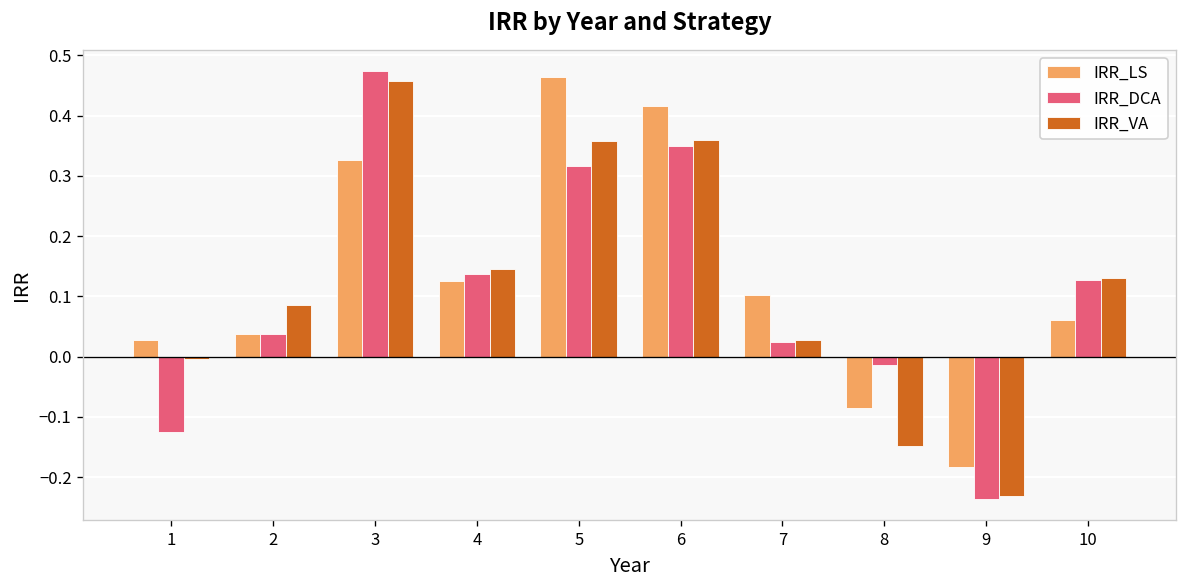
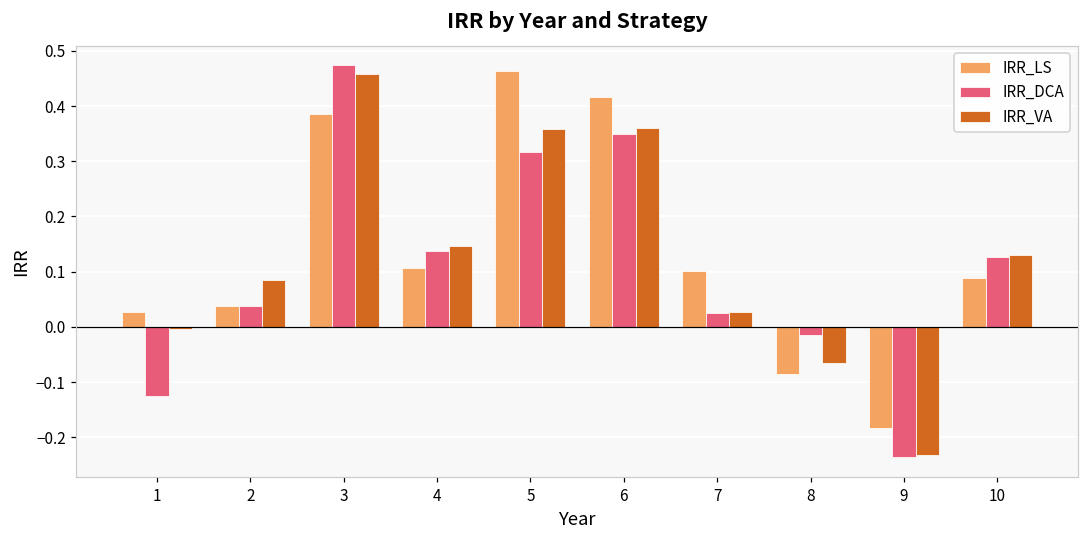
IRR_LS, 3: 0.33 -> 0.39
IRR_LS, 4: 0.13 -> 0.11
IRR_VA, 8: -0.15 -> -0.07
IRR_LS, 10: 0.06 -> 0.09
